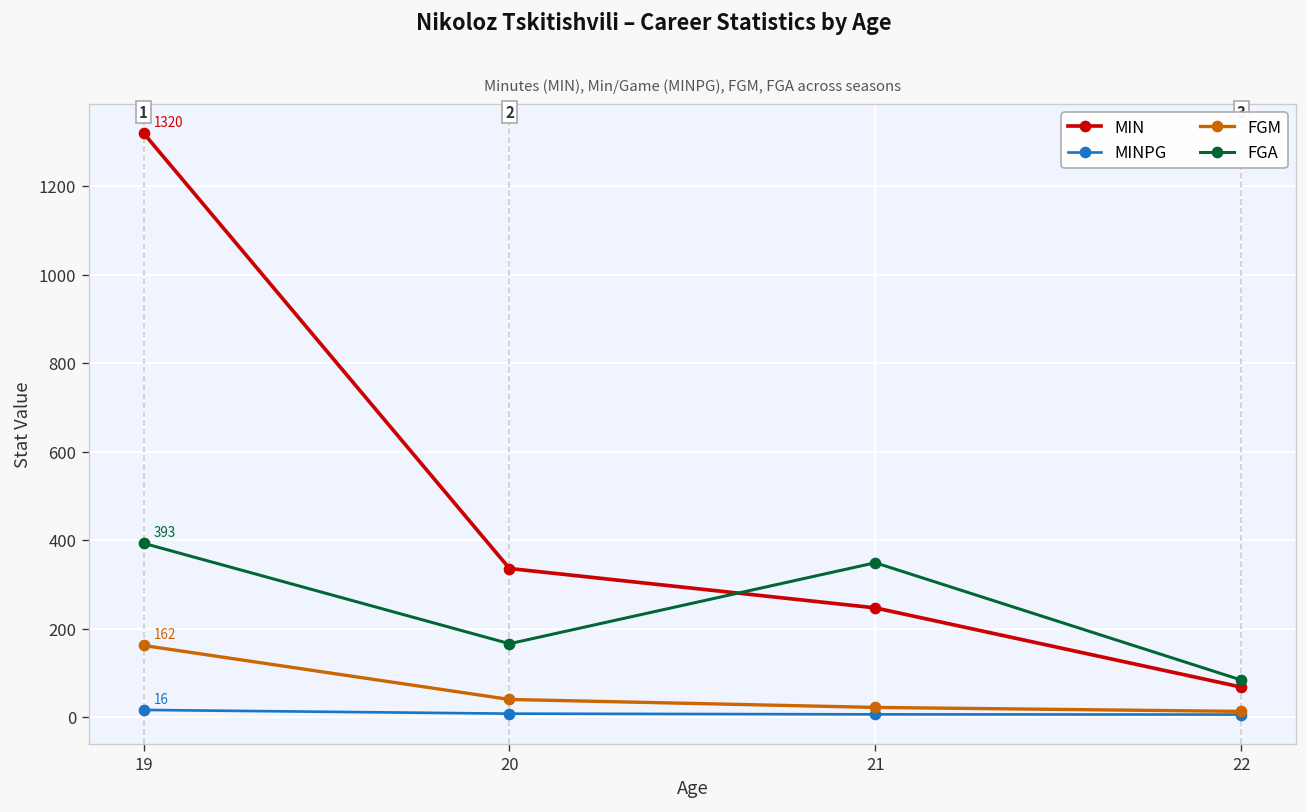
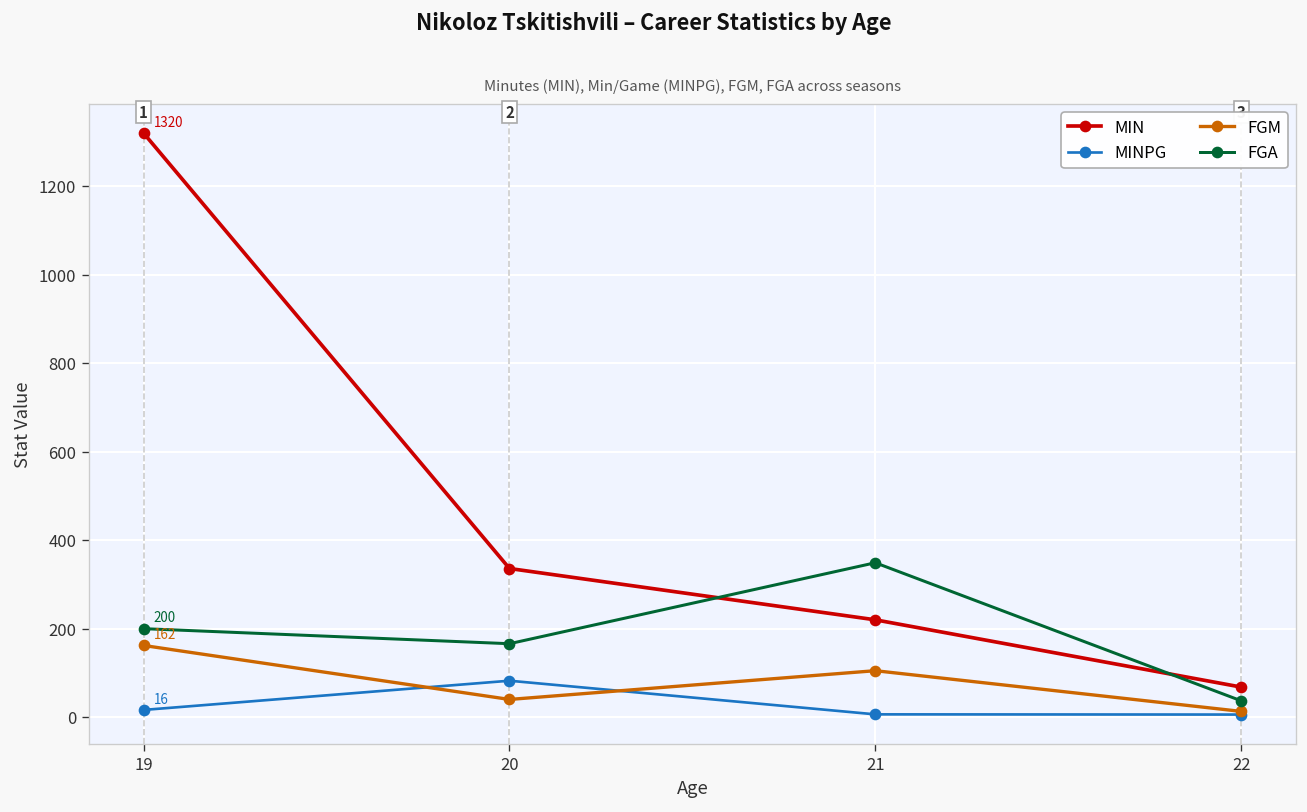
FGA, 19: 393 -> 200
MINPG, 20: 10 -> 80
MIN, 21: 250 -> 220
FGM, 21: 20 -> 110
FGA, 22: 80 -> 40
